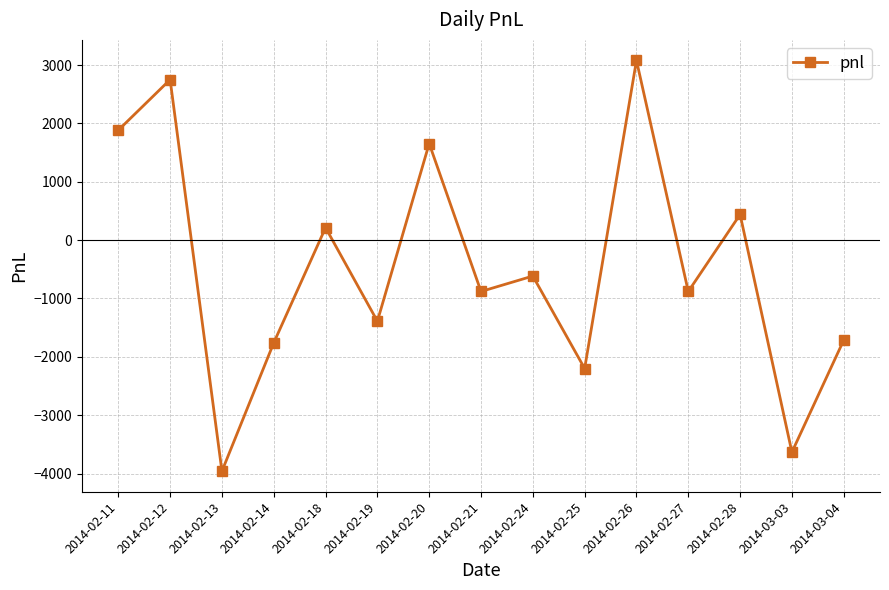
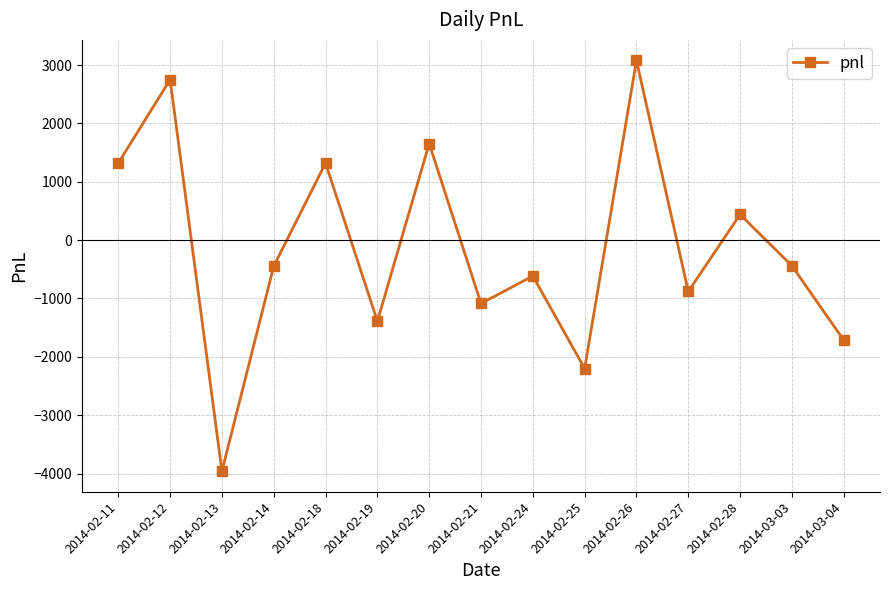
2014-02-11: 1900 -> 1300
2014-02-14: -1800 -> -400
2014-02-18: 200 -> 1300
2014-02-21: -900 -> -1100
2014-03-03: -3600 -> -400
